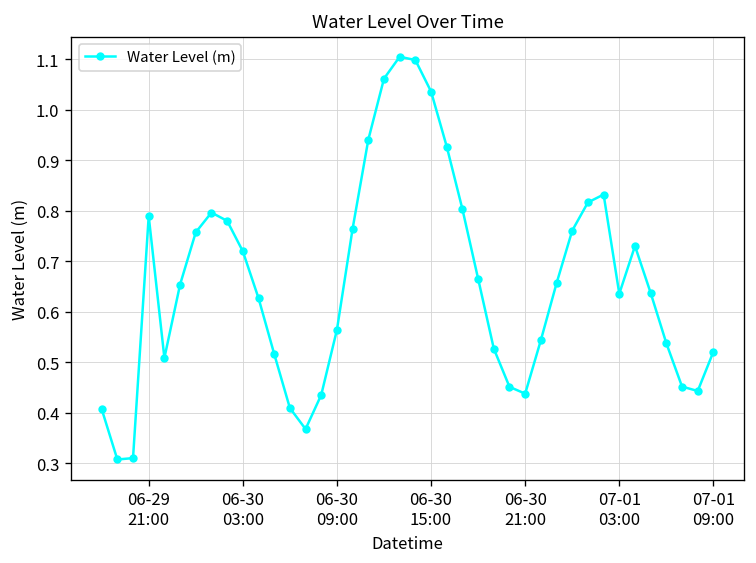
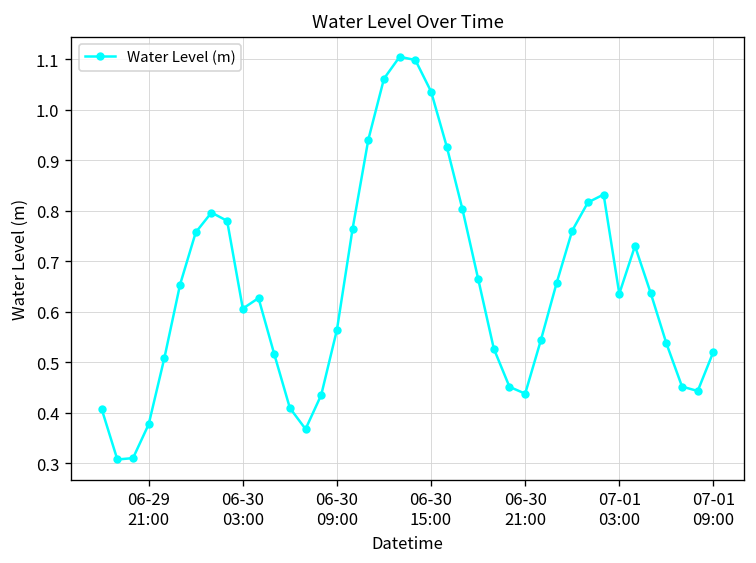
06-29 21:00: 0.79 -> 0.38
06-30 03:00: 0.72 -> 0.61
